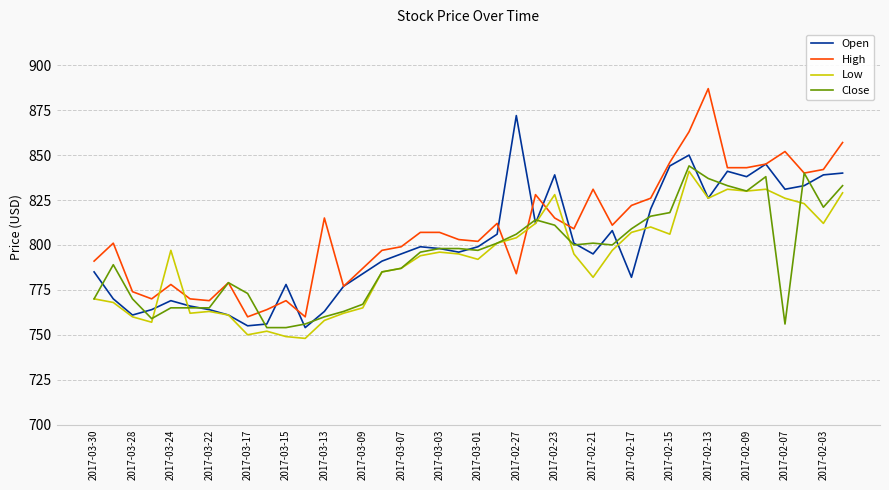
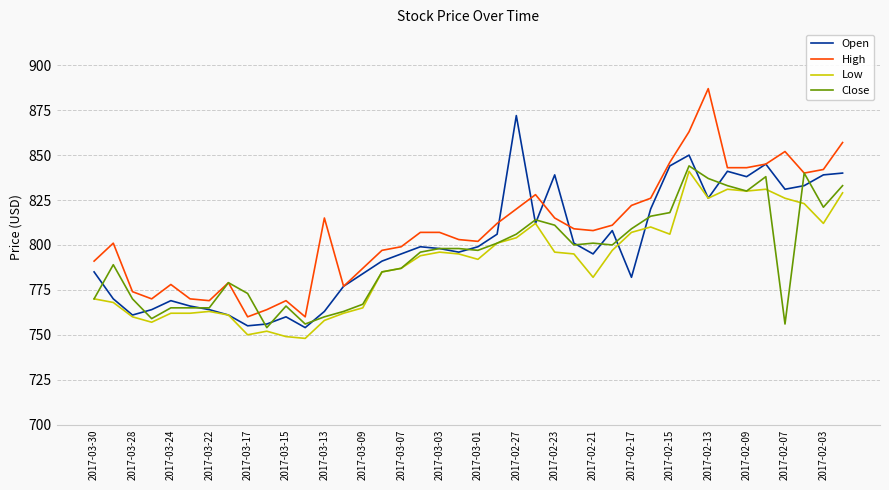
Low, 2017-03-24: 797 -> 762
Open, 2017-03-15: 778 -> 760
Close, 2017-03-15: 754 -> 766
High, 2017-02-27: 784 -> 820
Low, 2017-02-23: 828 -> 796
High, 2017-02-21: 831 -> 808
